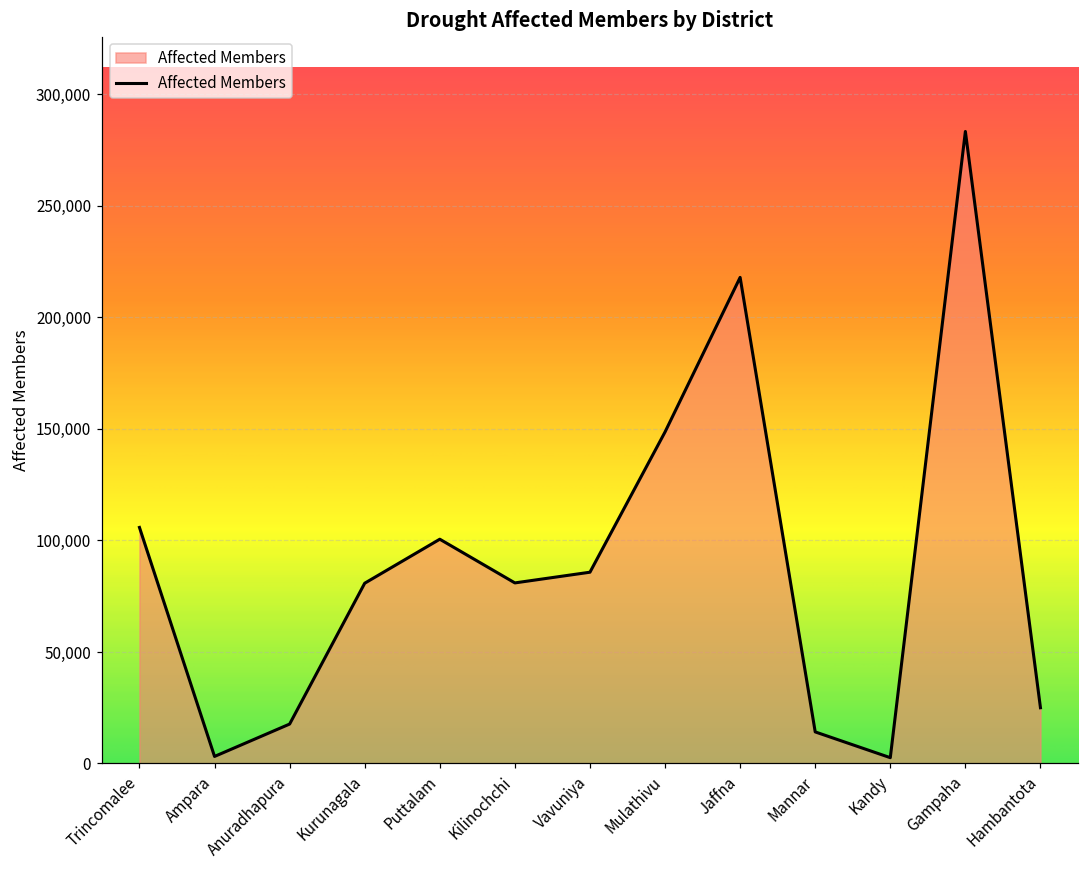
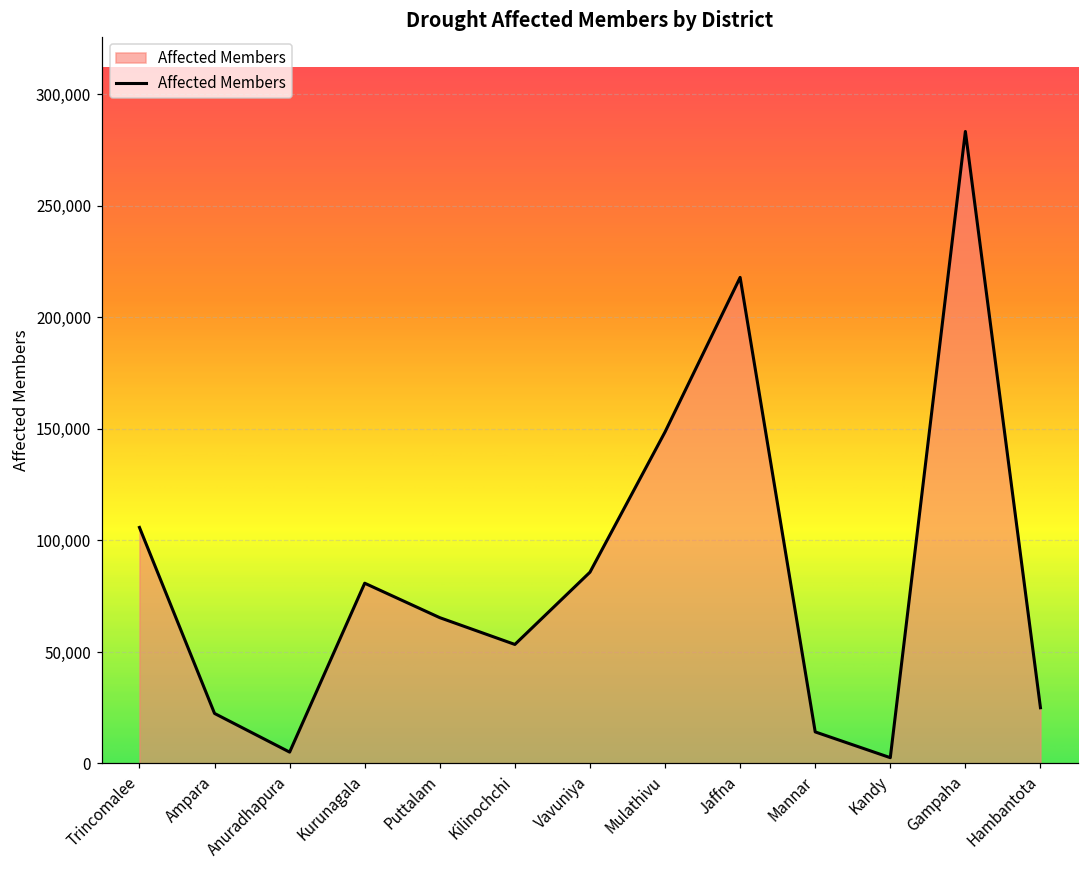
Ampara: 3,000 -> 22,000
Anuradhapura: 18,000 -> 5,000
Puttalam: 101,000 -> 65,000
Kilinochchi: 81,000 -> 53,000
